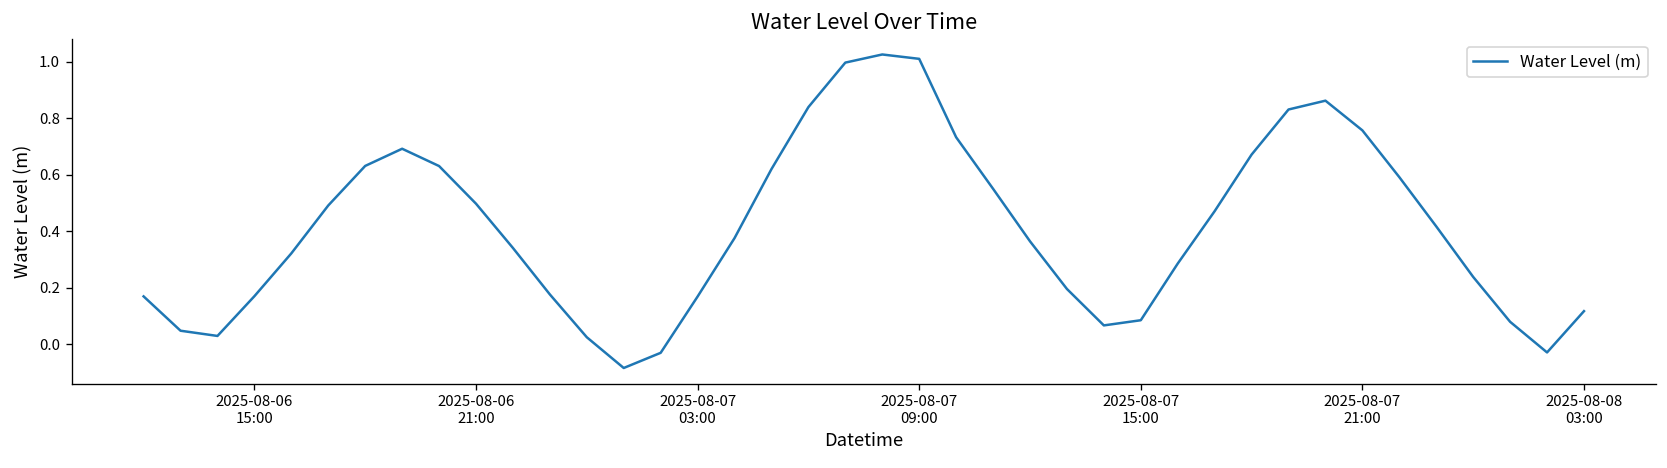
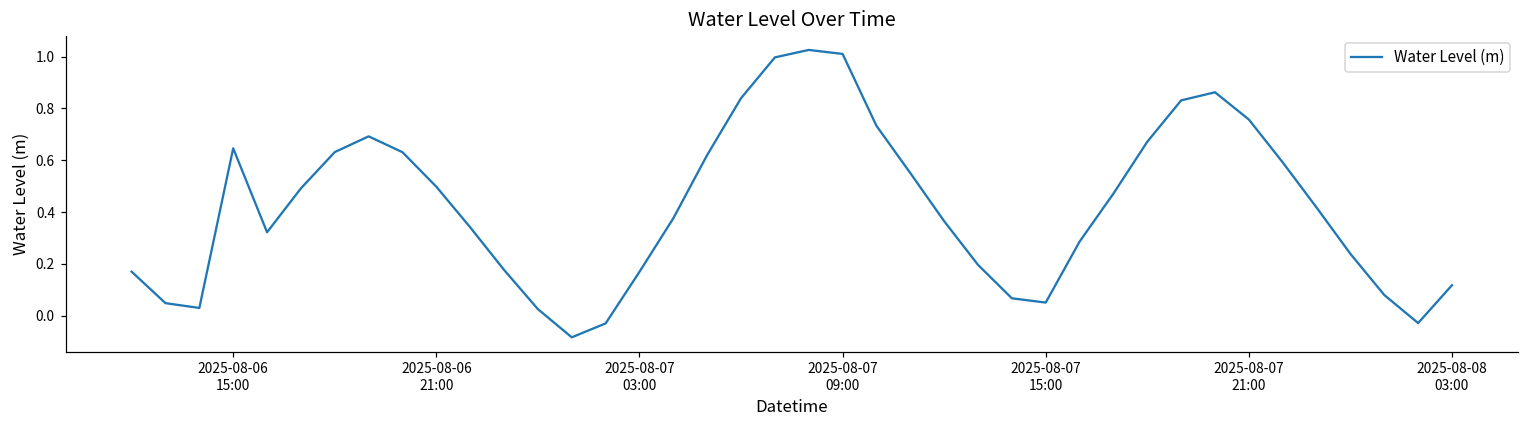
2025-08-06 15:00: 0.17 -> 0.65
2025-08-07 15:00: 0.09 -> 0.05
